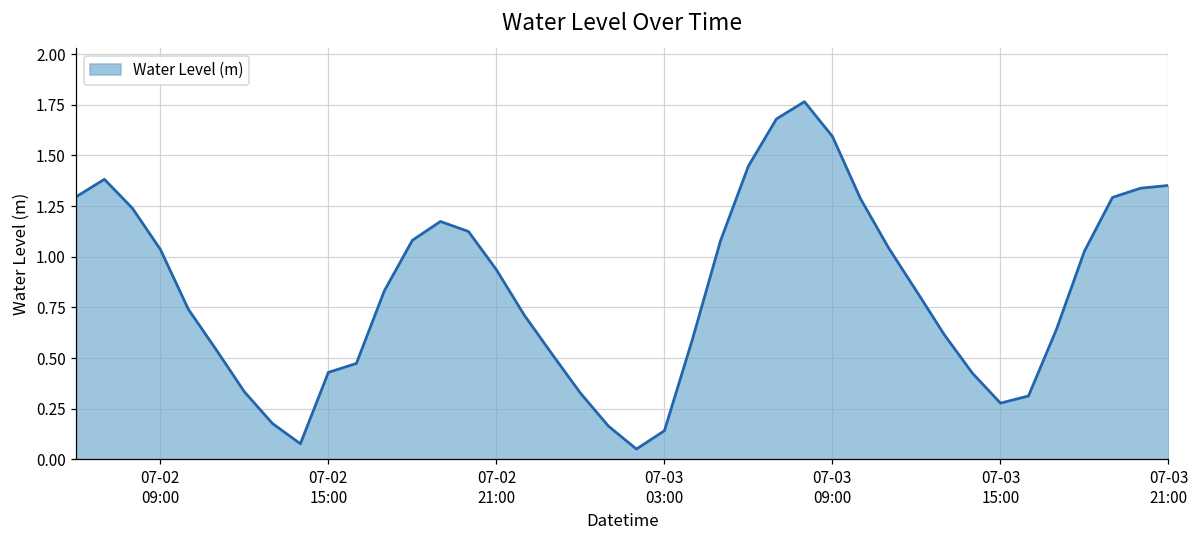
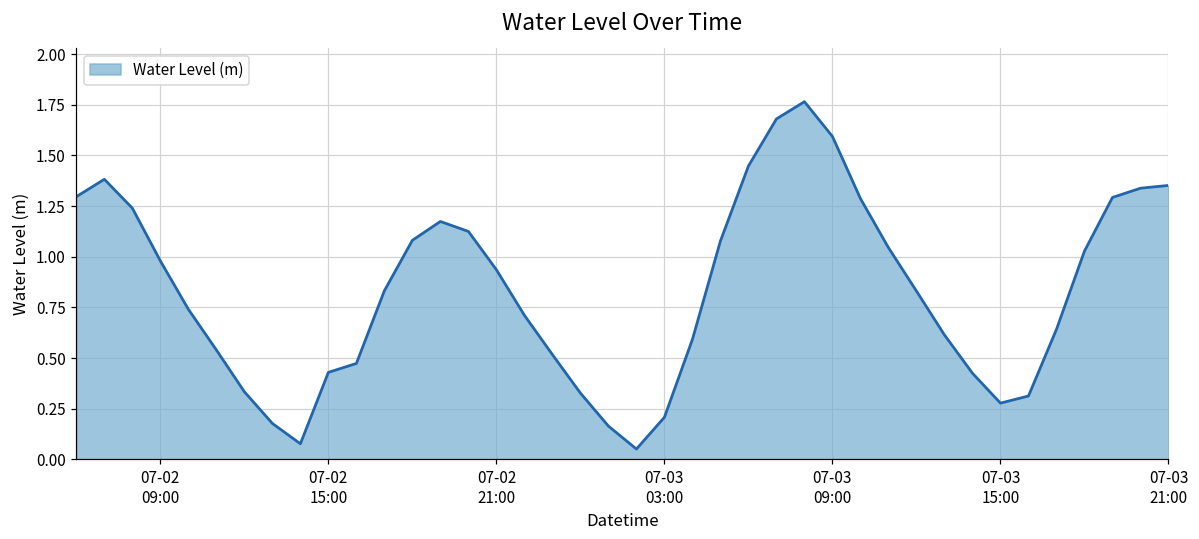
07-02 09:00: 1.04 -> 0.98
07-03 03:00: 0.14 -> 0.21
